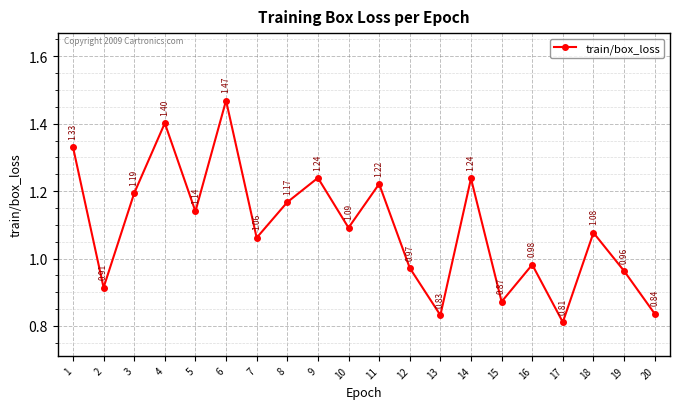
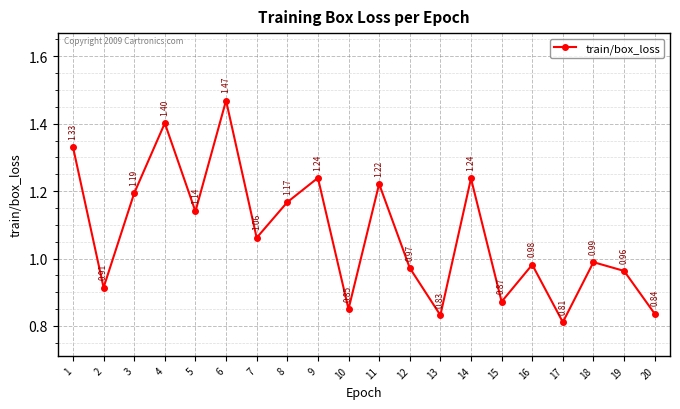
10: 1.09 -> 0.85
18: 1.08 -> 0.99
